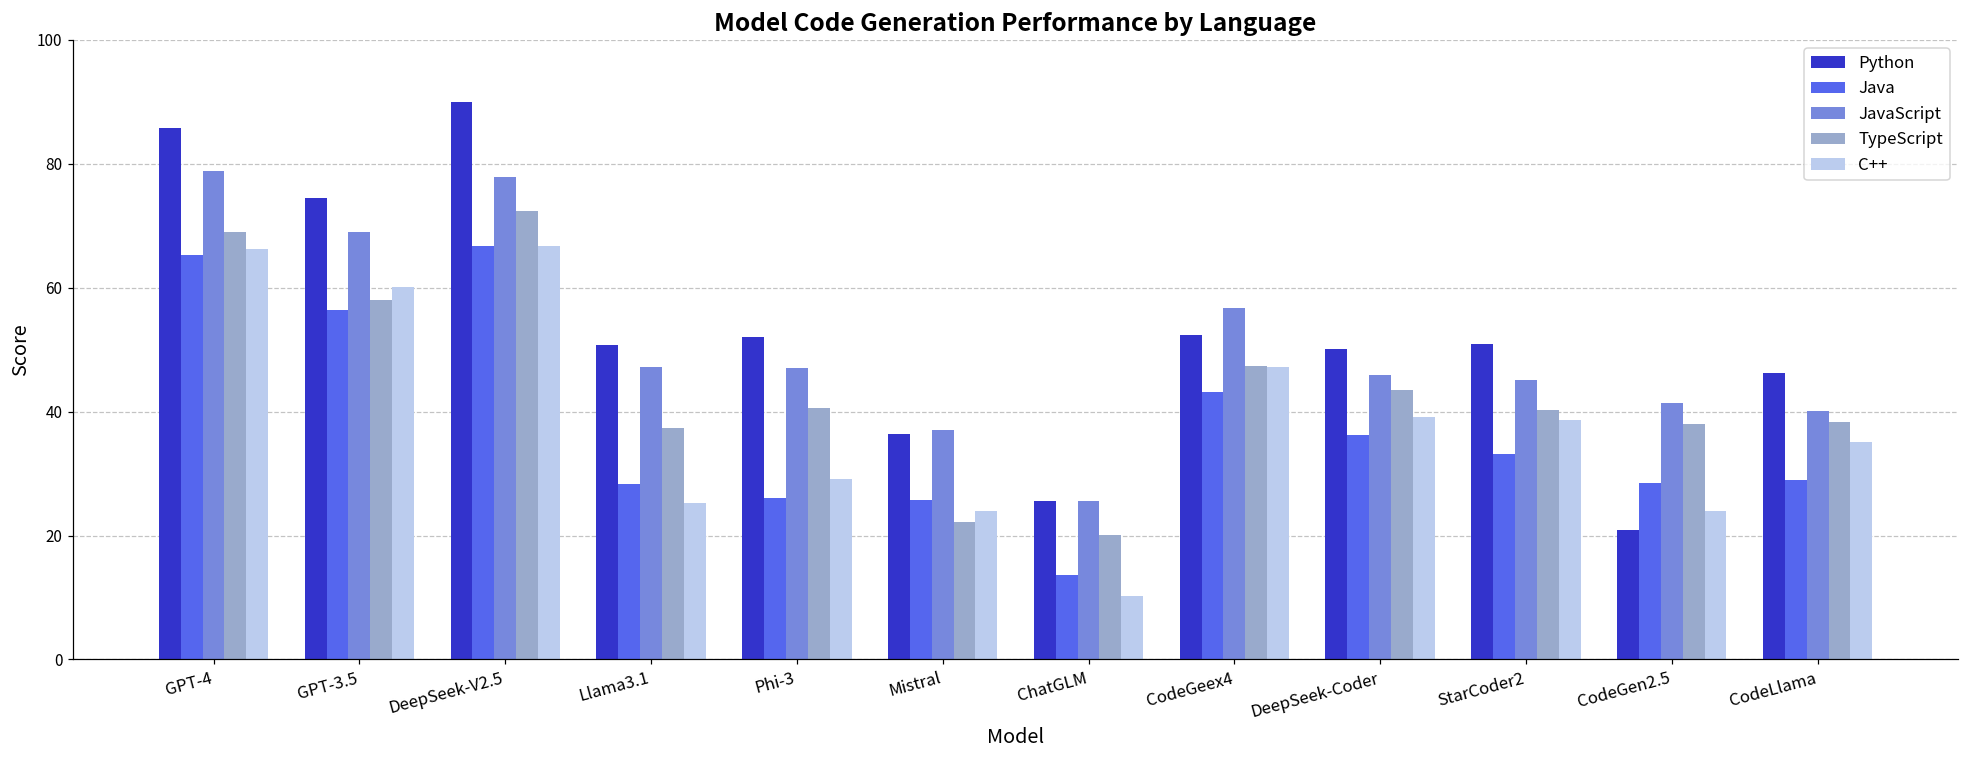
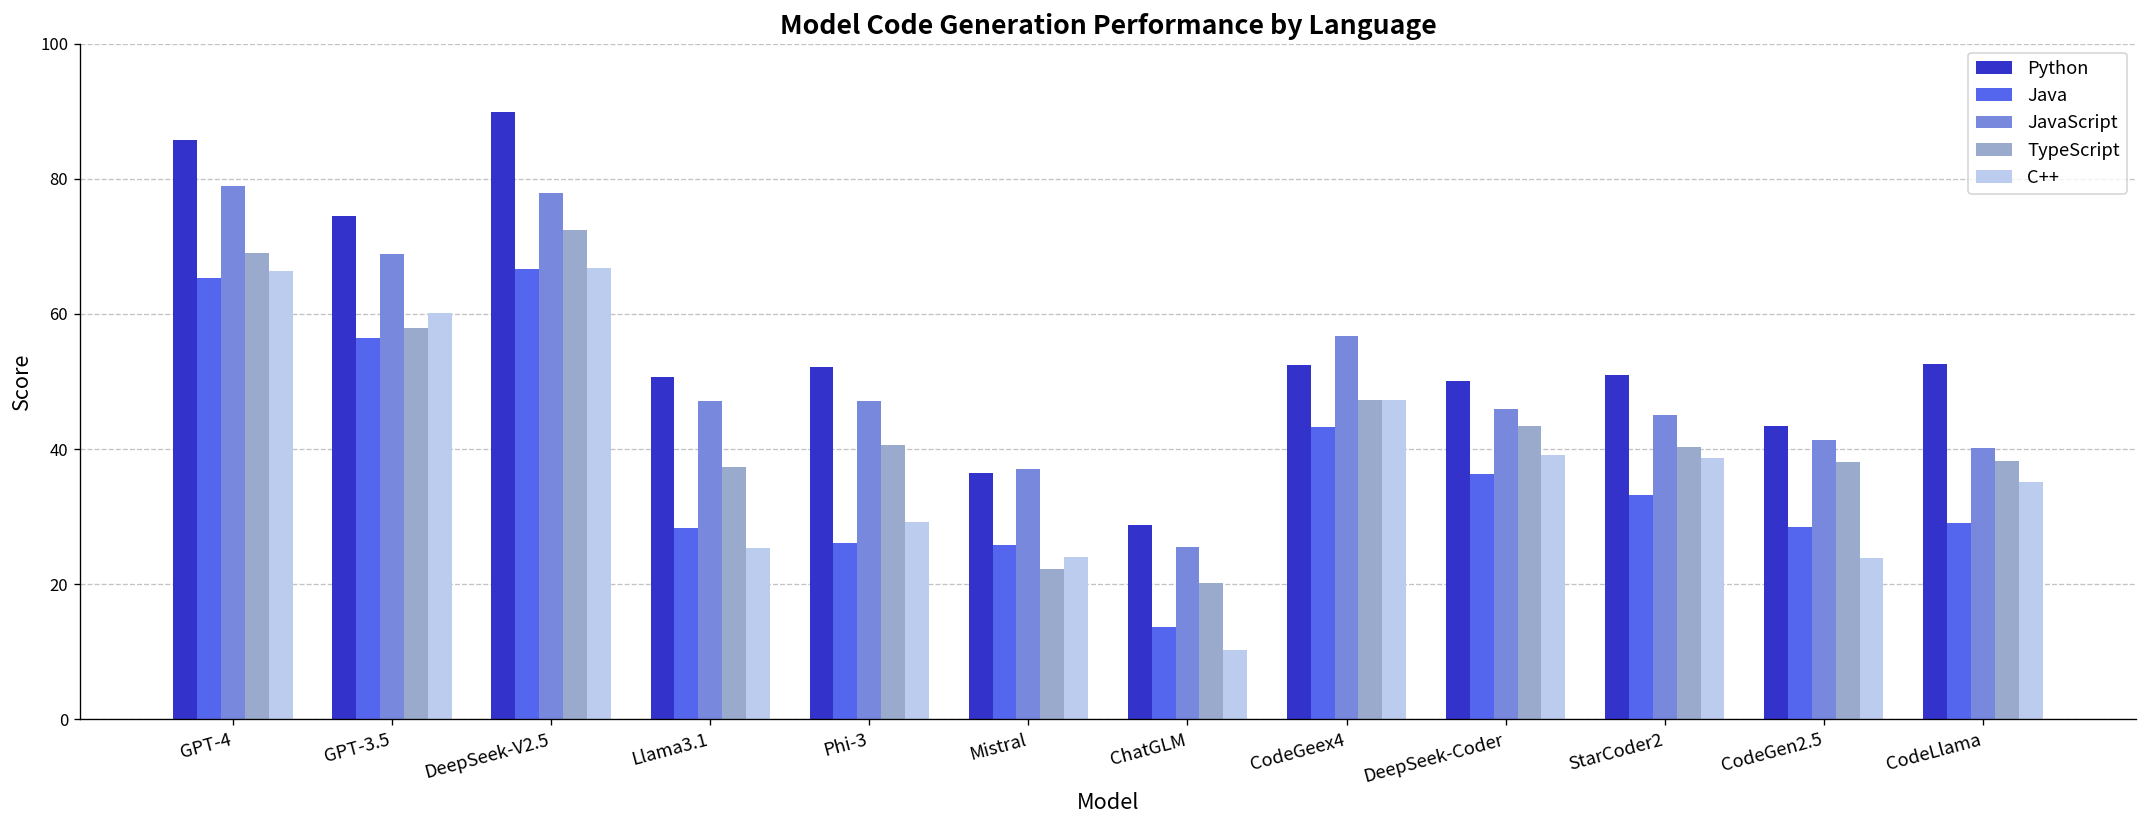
Python, ChatGLM: 26 -> 29
Python, CodeGen2.5: 21 -> 43
Python, CodeLlama: 46 -> 53
